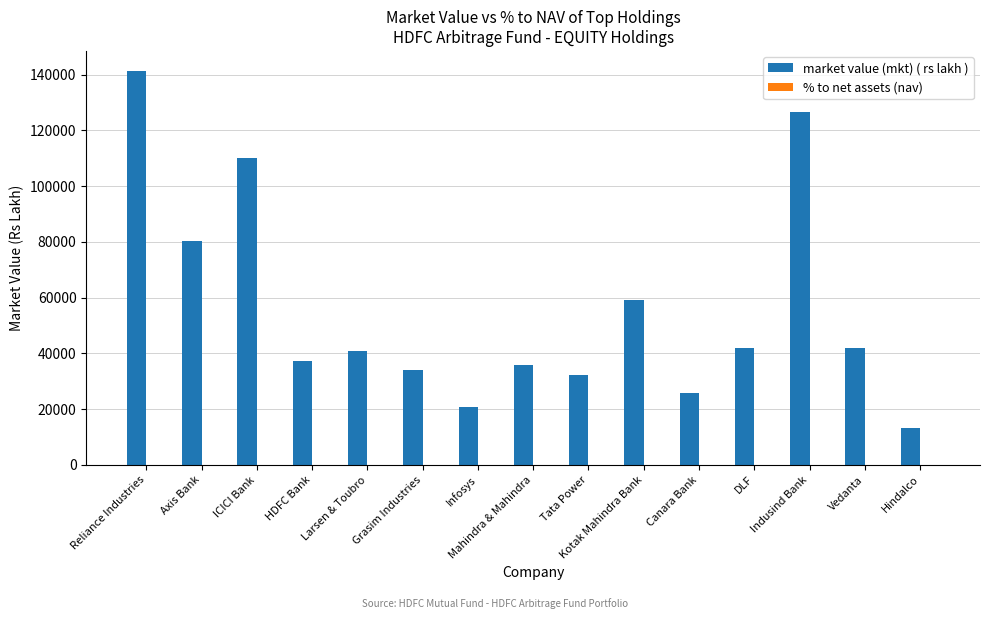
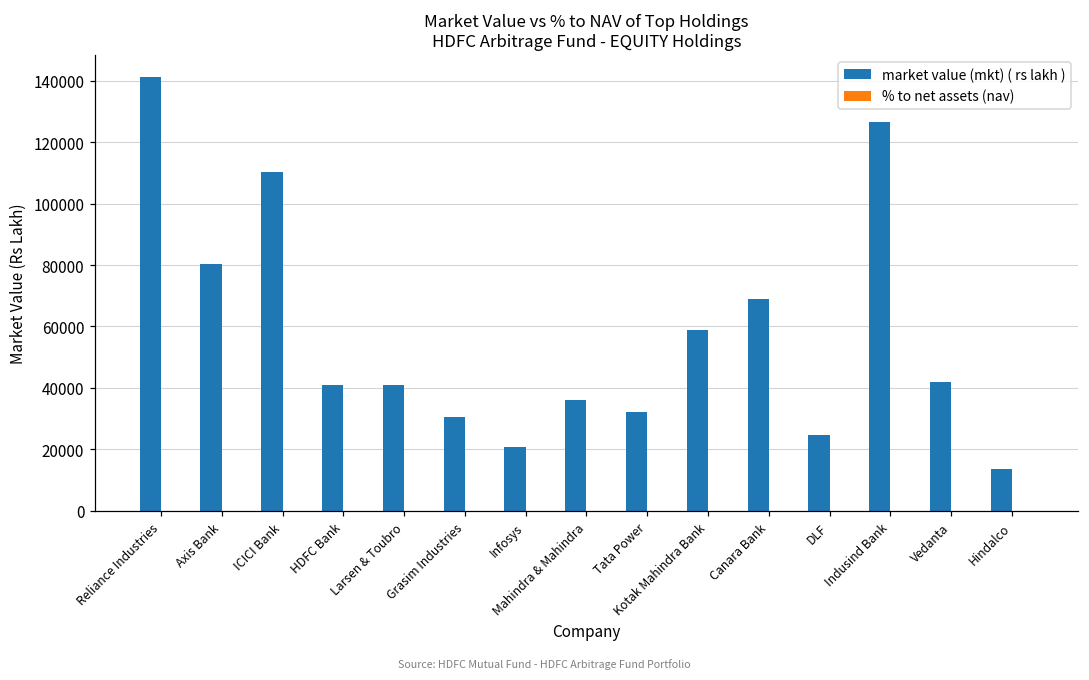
market value (mkt) ( rs lakh ), HDFC Bank: 37000 -> 41000
market value (mkt) ( rs lakh ), Grasim Industries: 34000 -> 31000
market value (mkt) ( rs lakh ), Canara Bank: 26000 -> 69000
market value (mkt) ( rs lakh ), DLF: 42000 -> 24000
